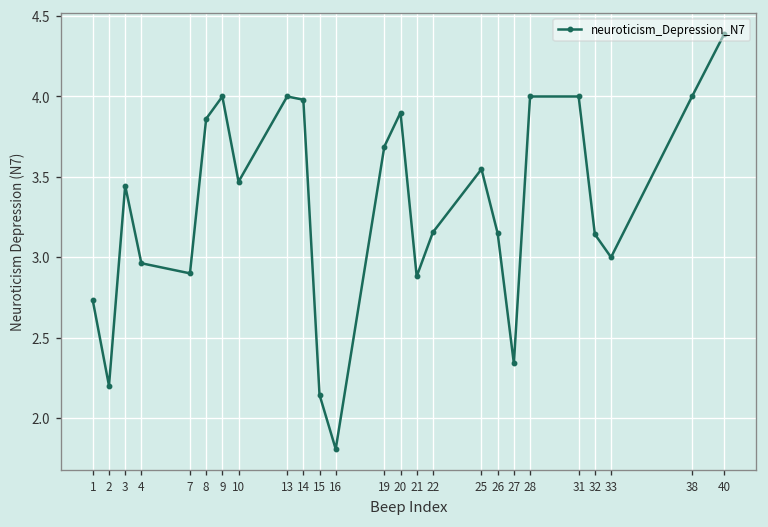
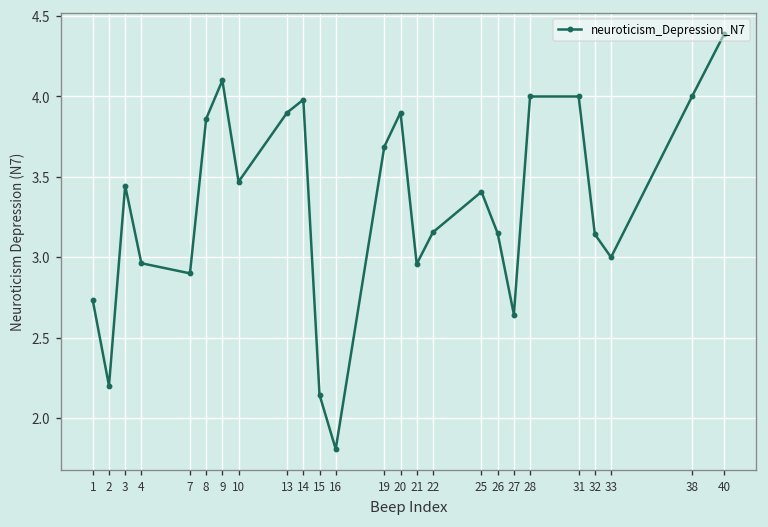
9: 4.0 -> 4.1
13: 4.0 -> 3.9
21: 2.88 -> 2.96
25: 3.55 -> 3.41
27: 2.34 -> 2.64
